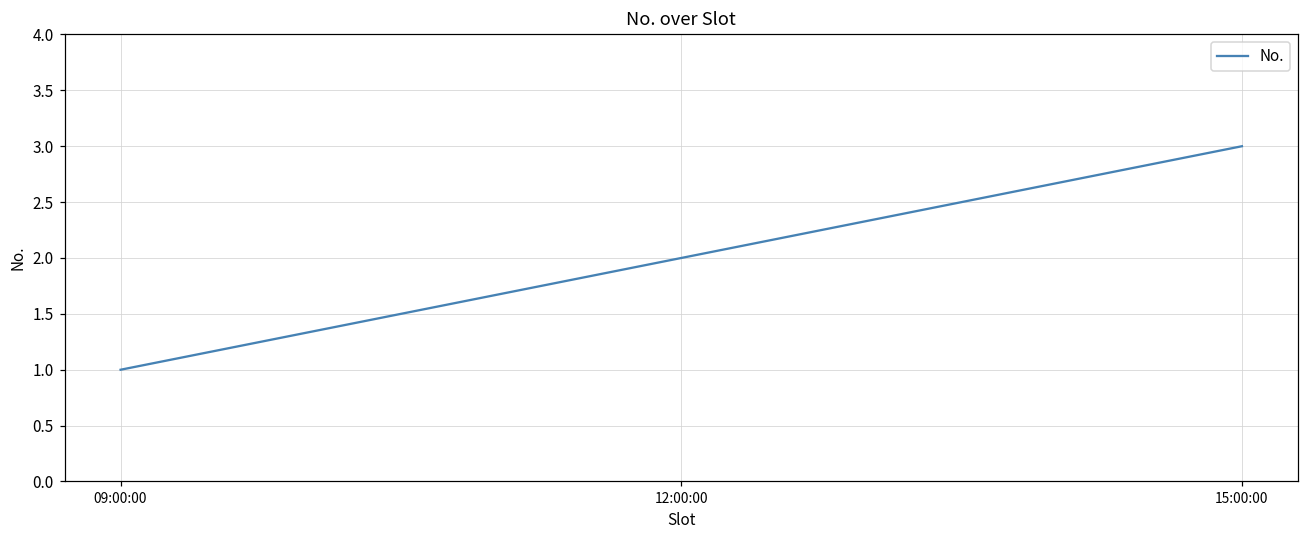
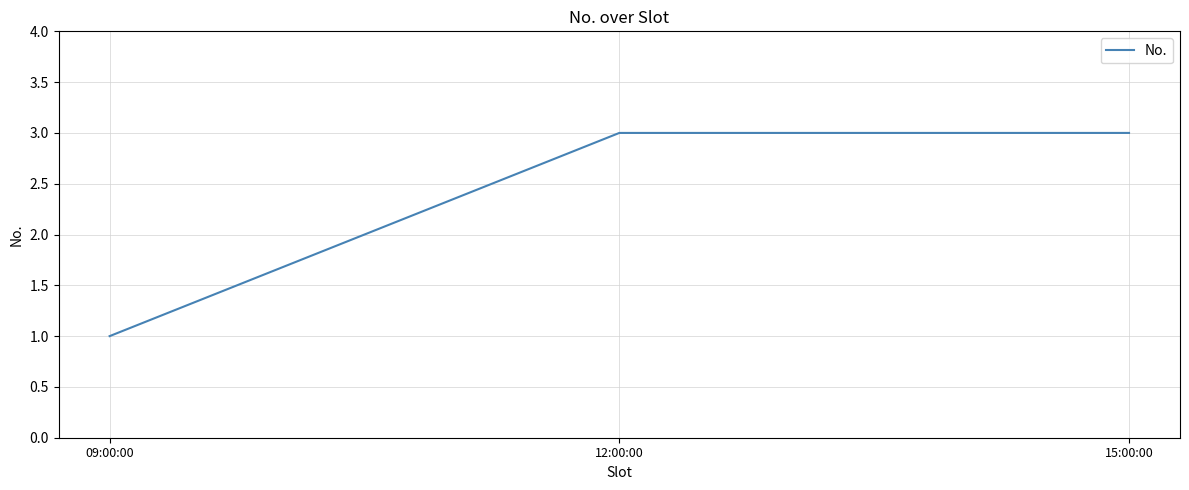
12:00:00: 2 -> 3
